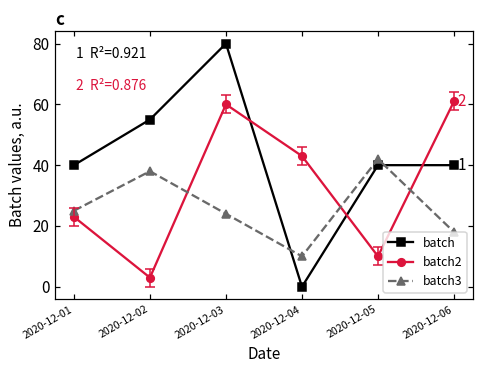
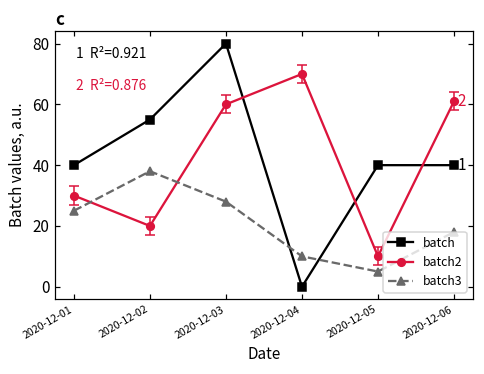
batch2, 2020-12-01: 23 -> 30
batch2, 2020-12-02: 3 -> 20
batch3, 2020-12-03: 24 -> 28
batch2, 2020-12-04: 43 -> 70
batch3, 2020-12-05: 42 -> 5
